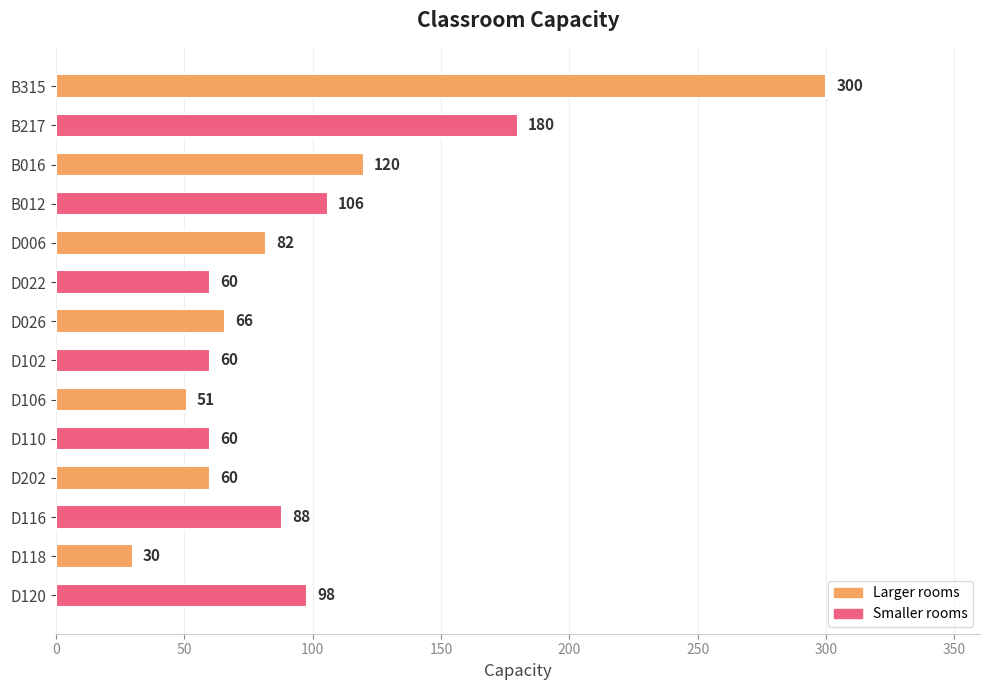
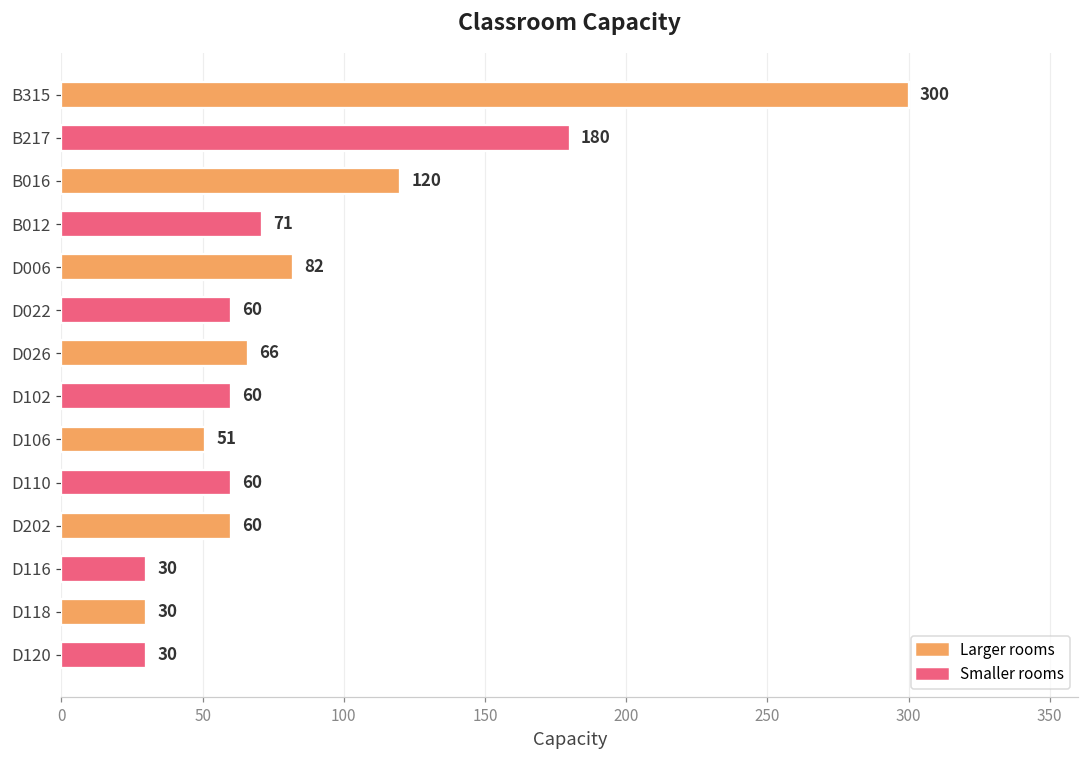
B012: 106 -> 71
D116: 88 -> 30
D120: 98 -> 30
